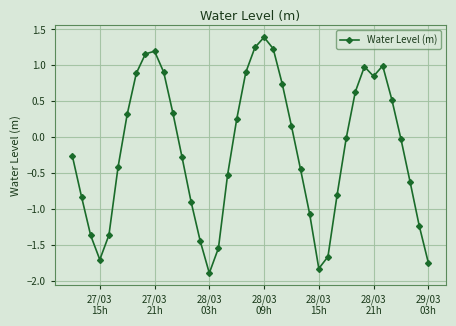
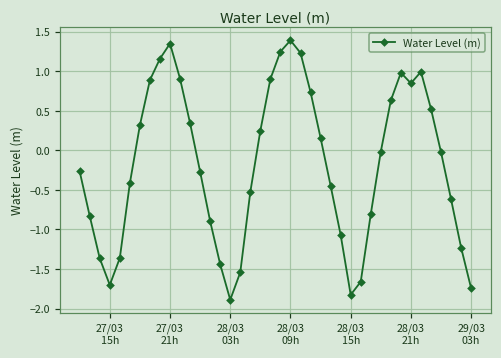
27/03 21h: 1.2 -> 1.4
